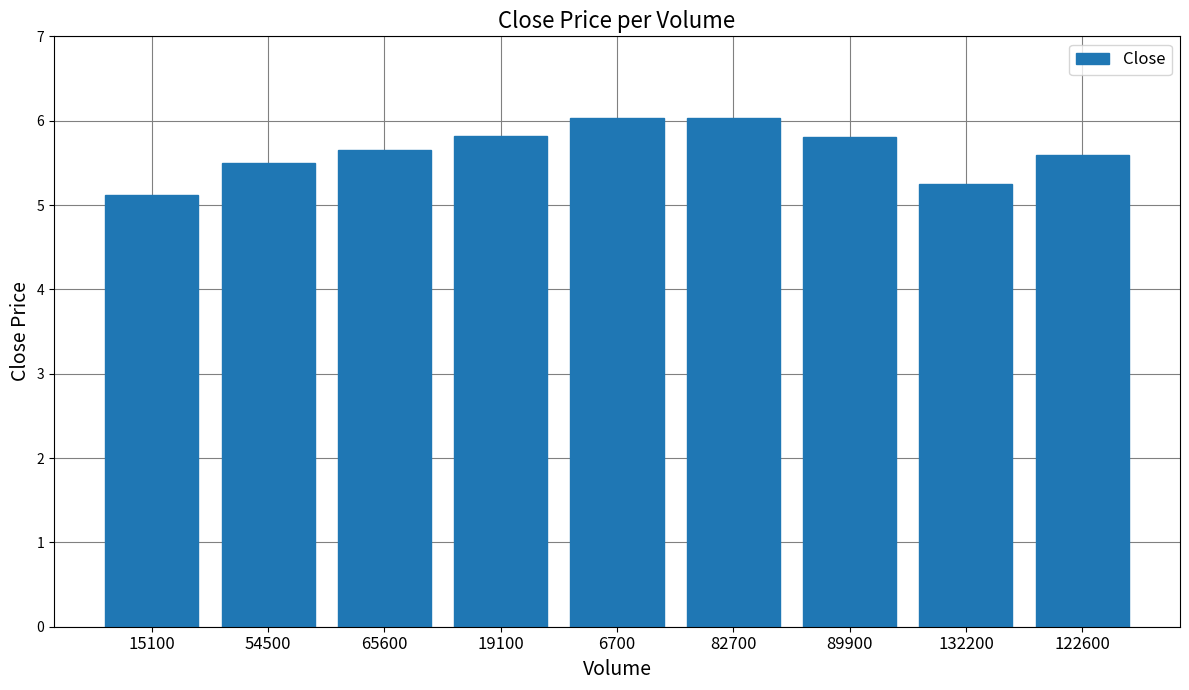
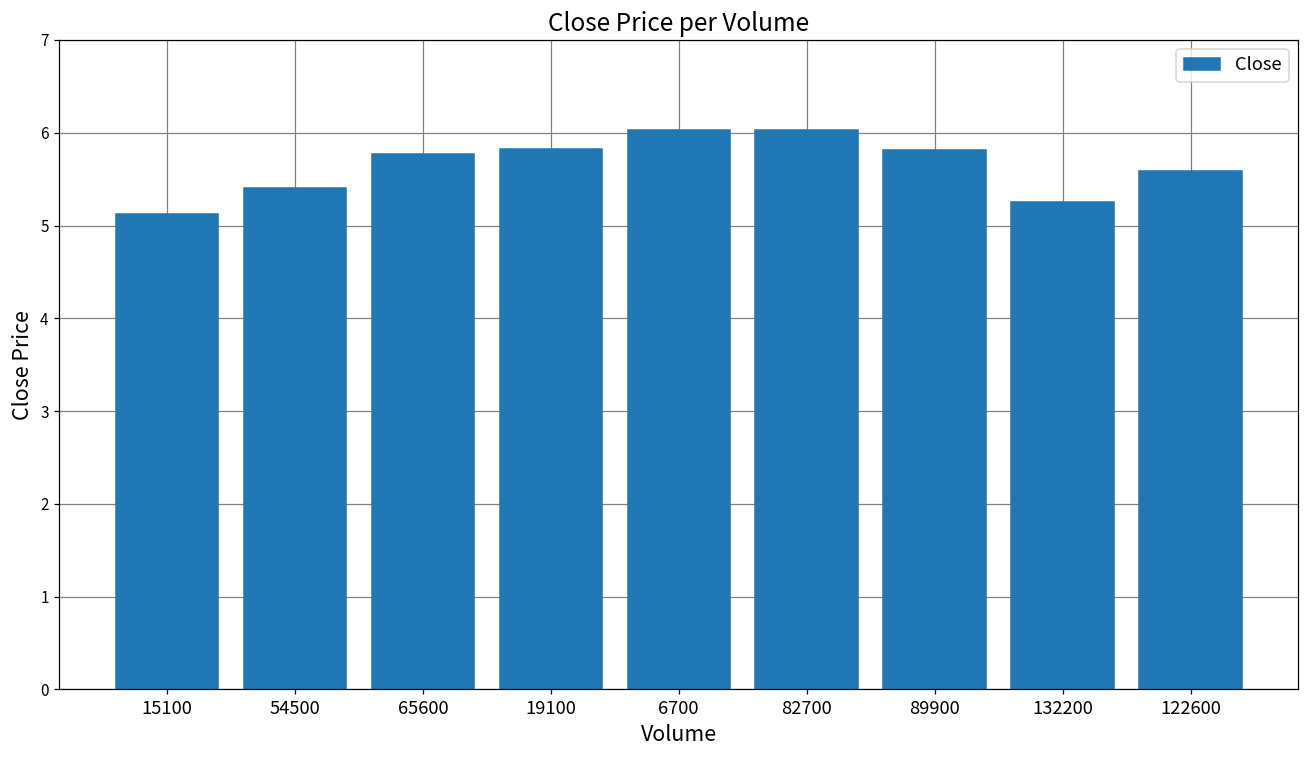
54500: 5.5 -> 5.4
65600: 5.7 -> 5.8
